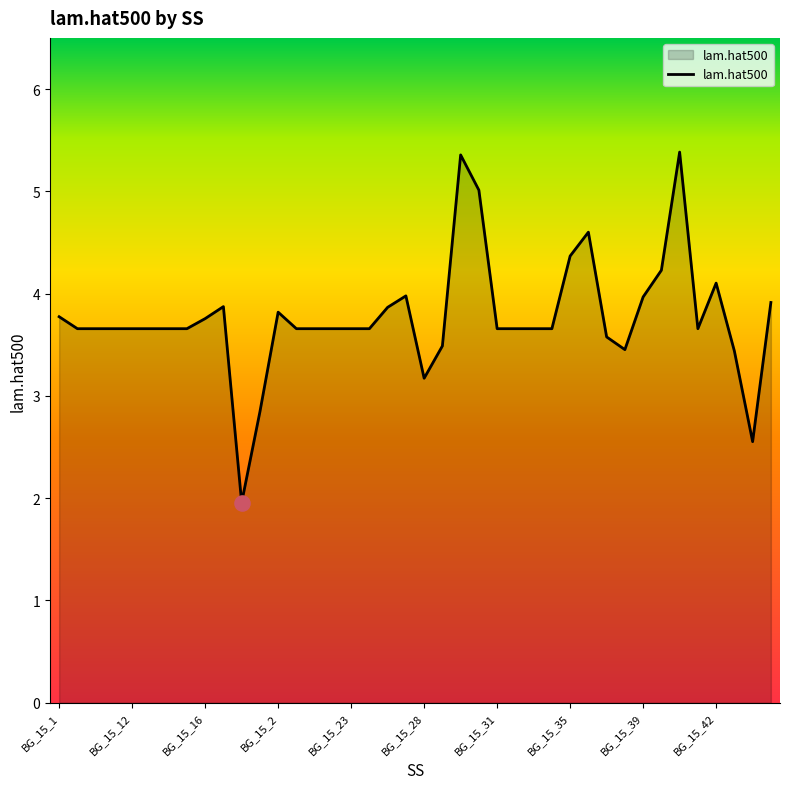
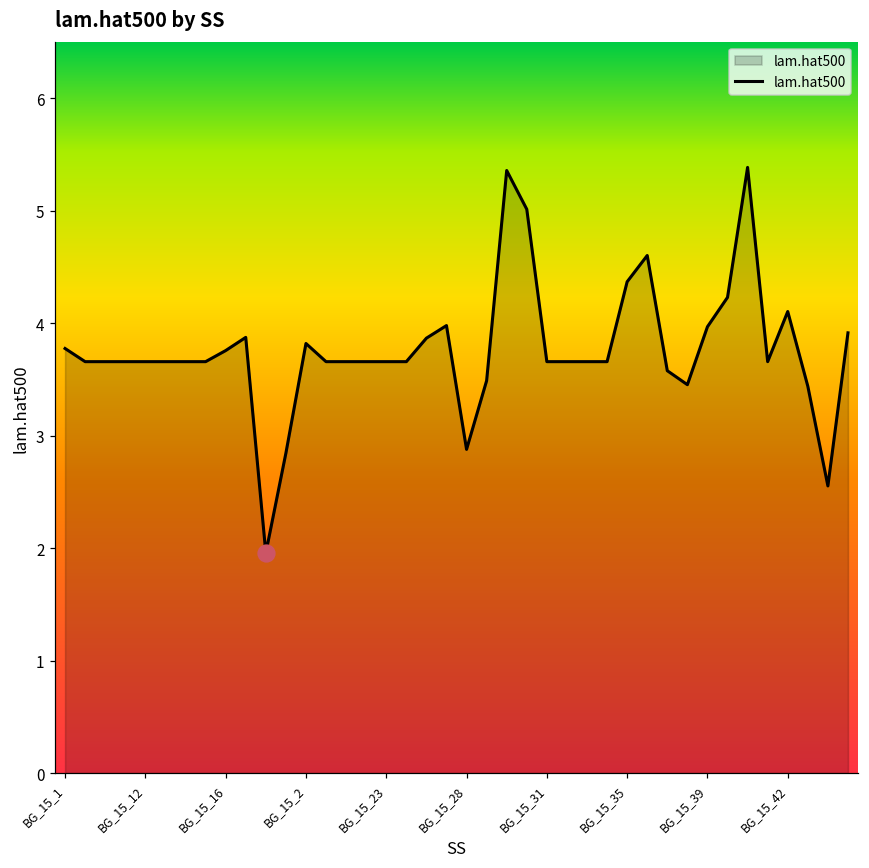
lam.hat500, BG_15_28: 3.17 -> 2.88
